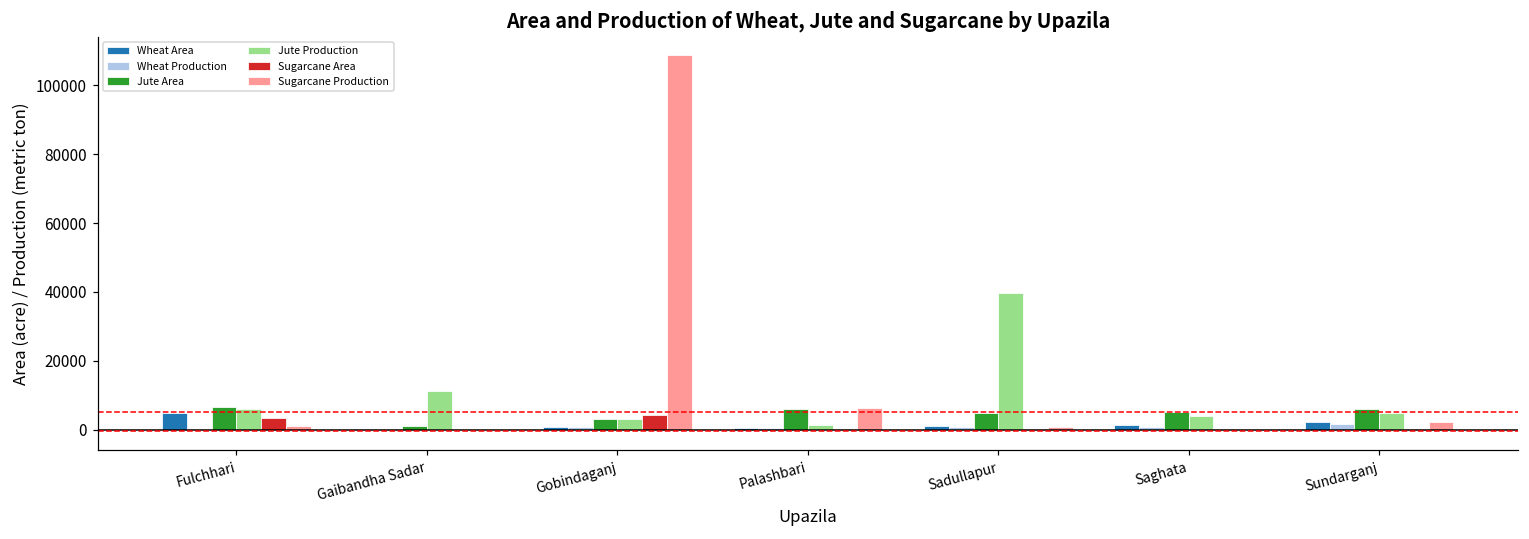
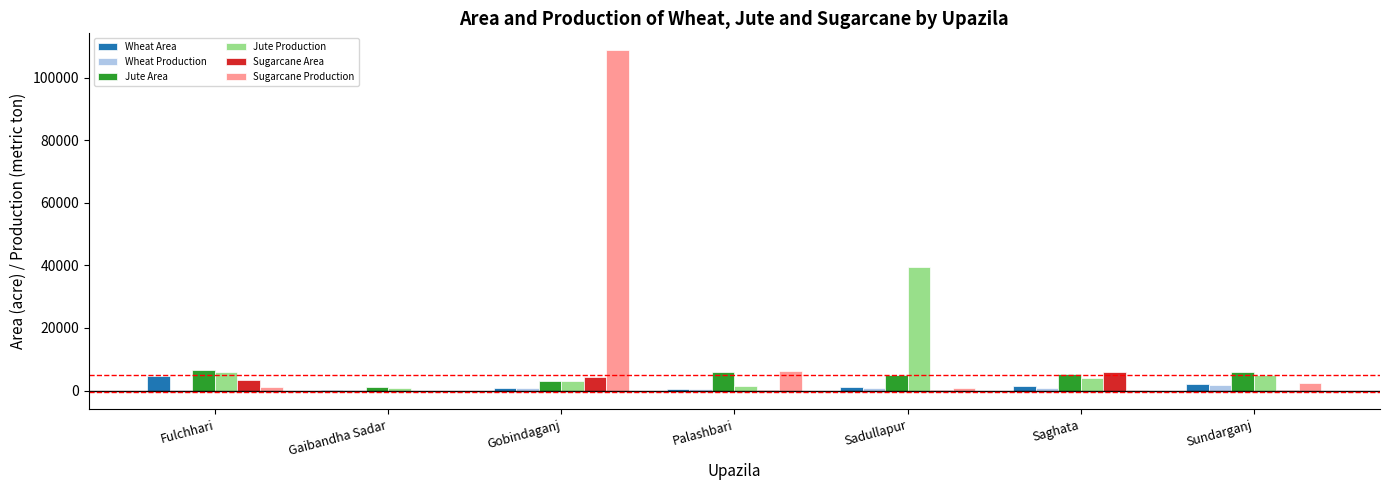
Jute Production, Gaibandha Sadar: 11000 -> 1000
Sugarcane Area, Saghata: 0 -> 6000
